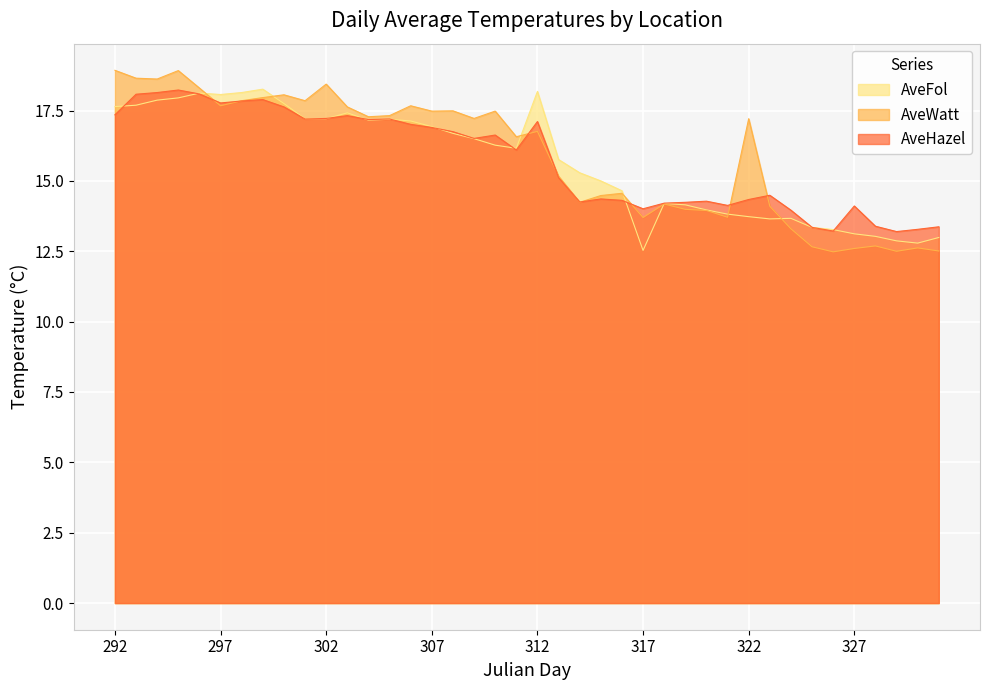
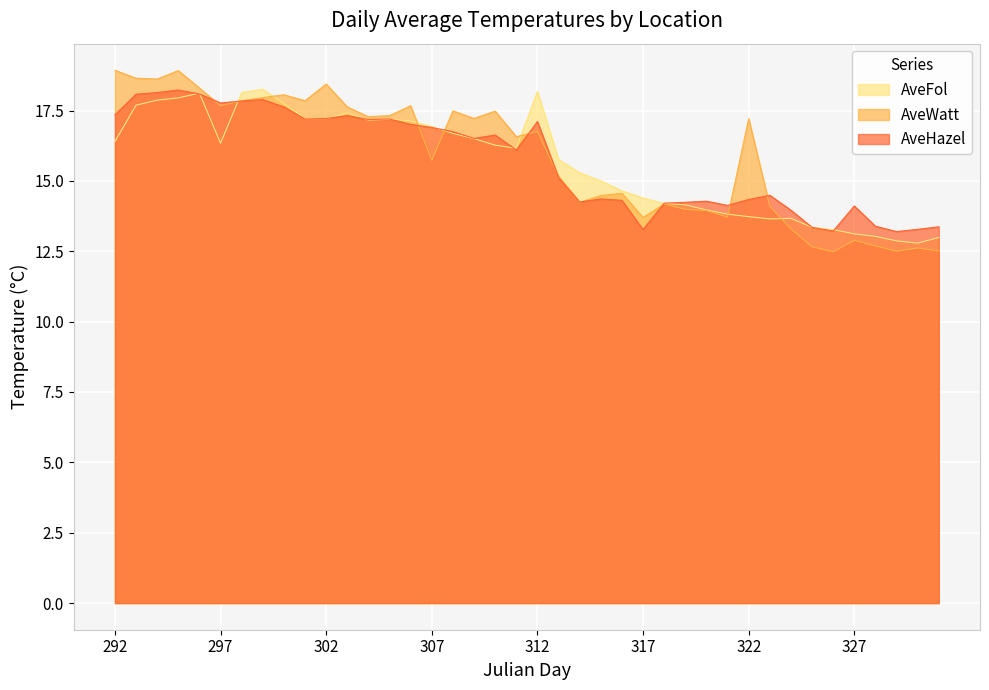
AveFol, 292: 17.6 -> 16.4
AveFol, 297: 18.1 -> 16.3
AveWatt, 307: 17.5 -> 15.7
AveFol, 317: 12.5 -> 14.4
AveHazel, 317: 14.0 -> 13.3
AveWatt, 327: 12.6 -> 12.9
